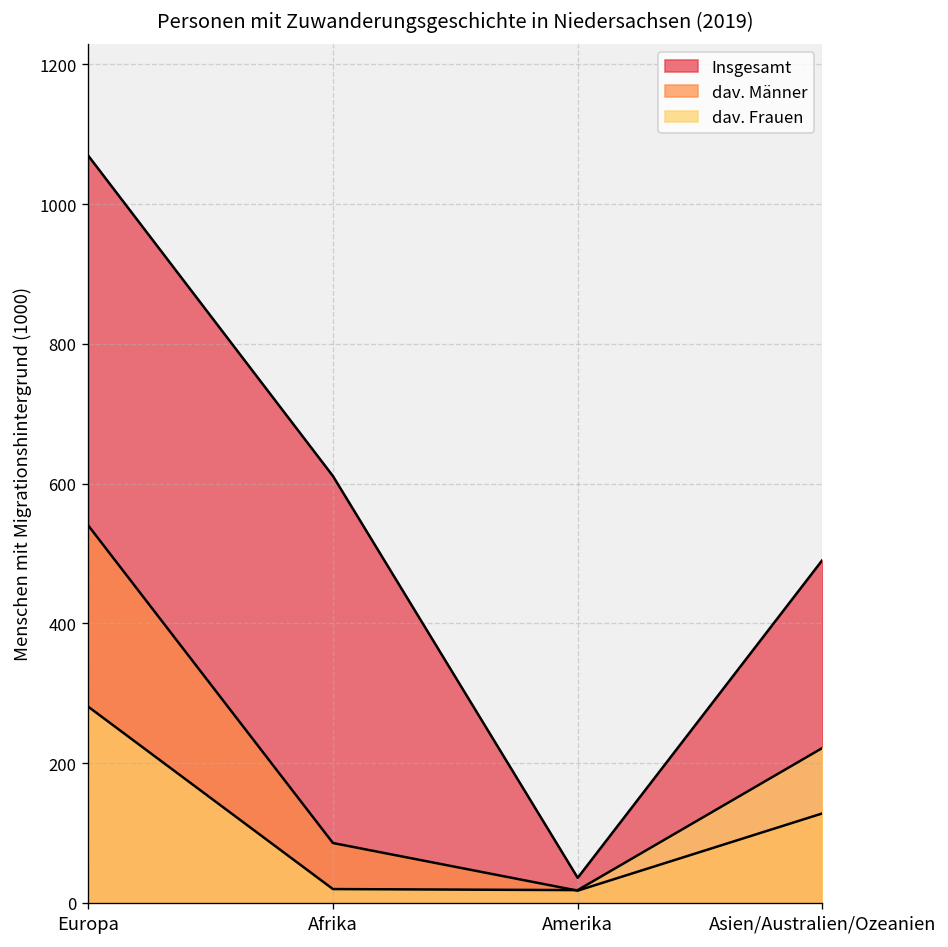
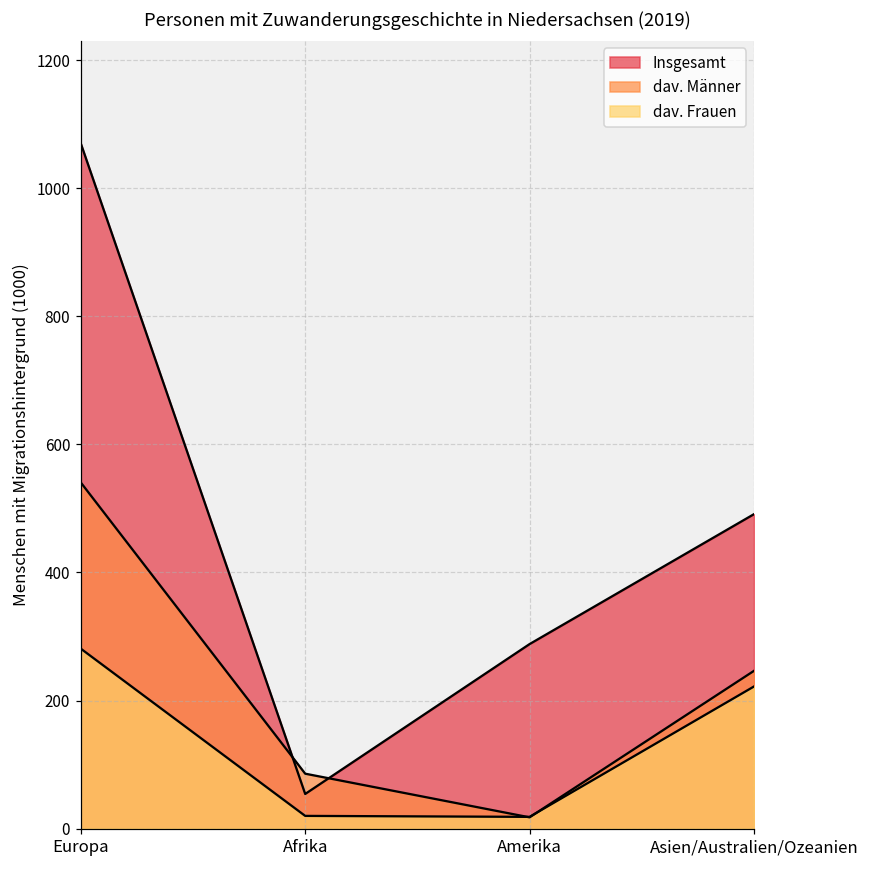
Insgesamt, Afrika: 610 -> 50
Insgesamt, Amerika: 40 -> 290
dav. Männer, Asien/Australien/Ozeanien: 130 -> 250
